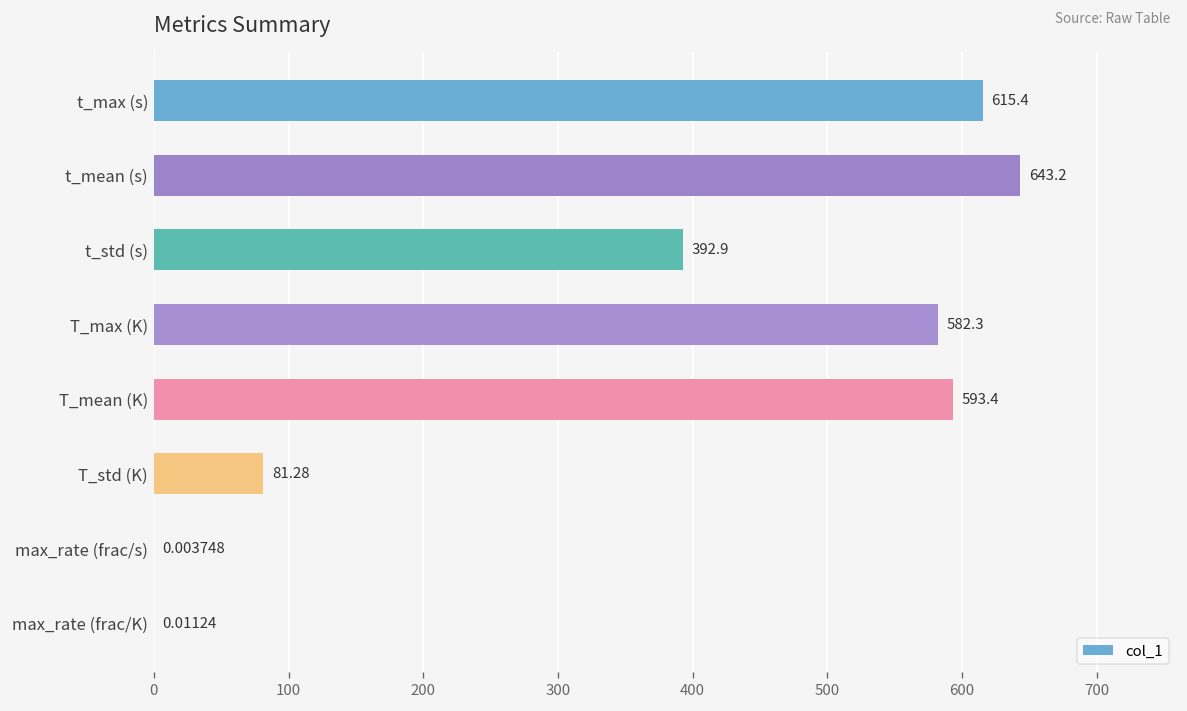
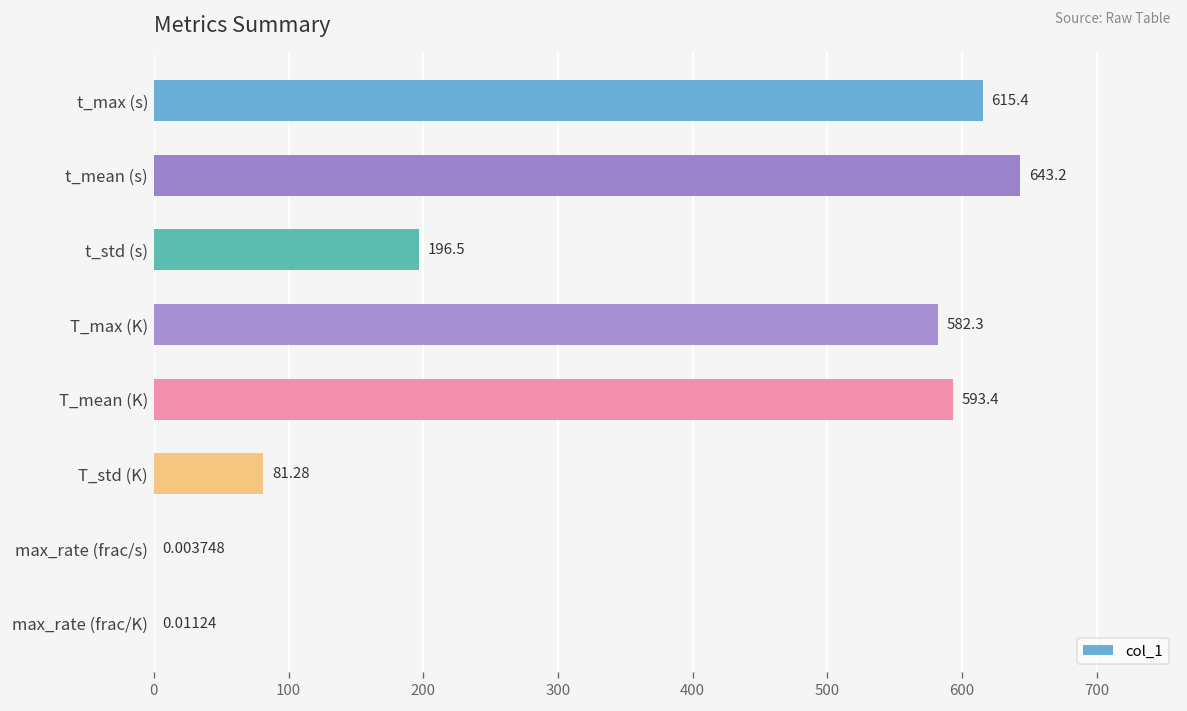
t_std (s): 392.9 -> 196.5
